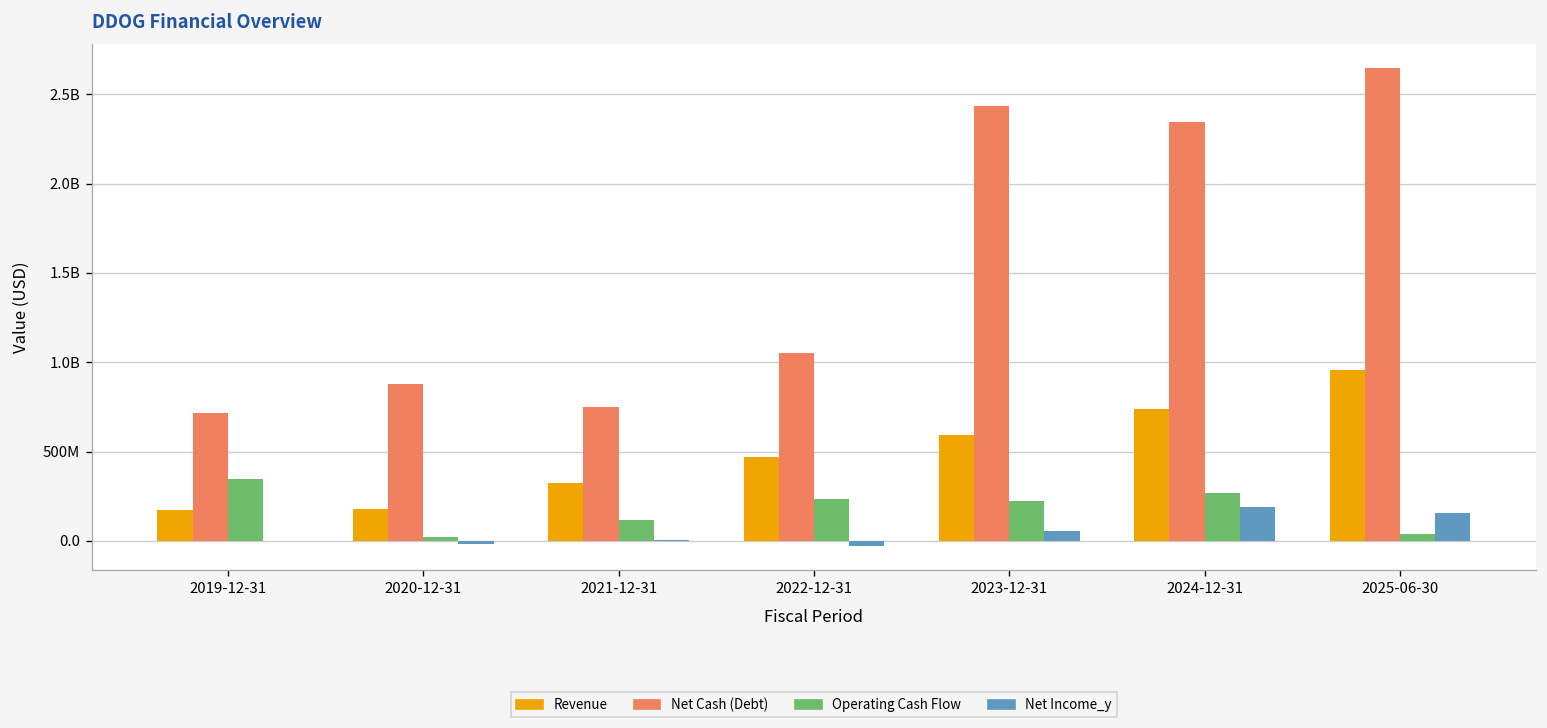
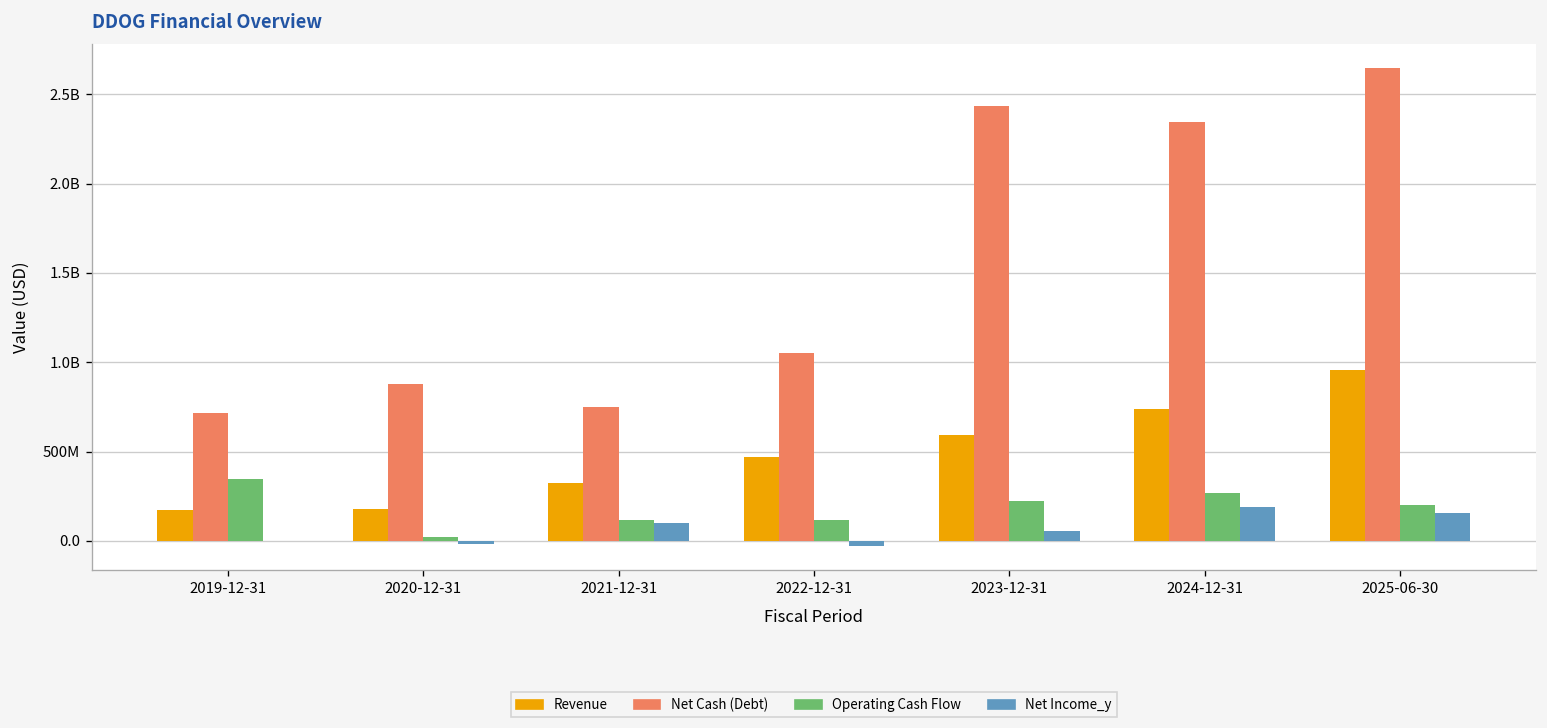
Net Income_y, 2021-12-31: 10000000 -> 100000000
Operating Cash Flow, 2022-12-31: 230000000 -> 110000000
Operating Cash Flow, 2025-06-30: 40000000 -> 200000000
